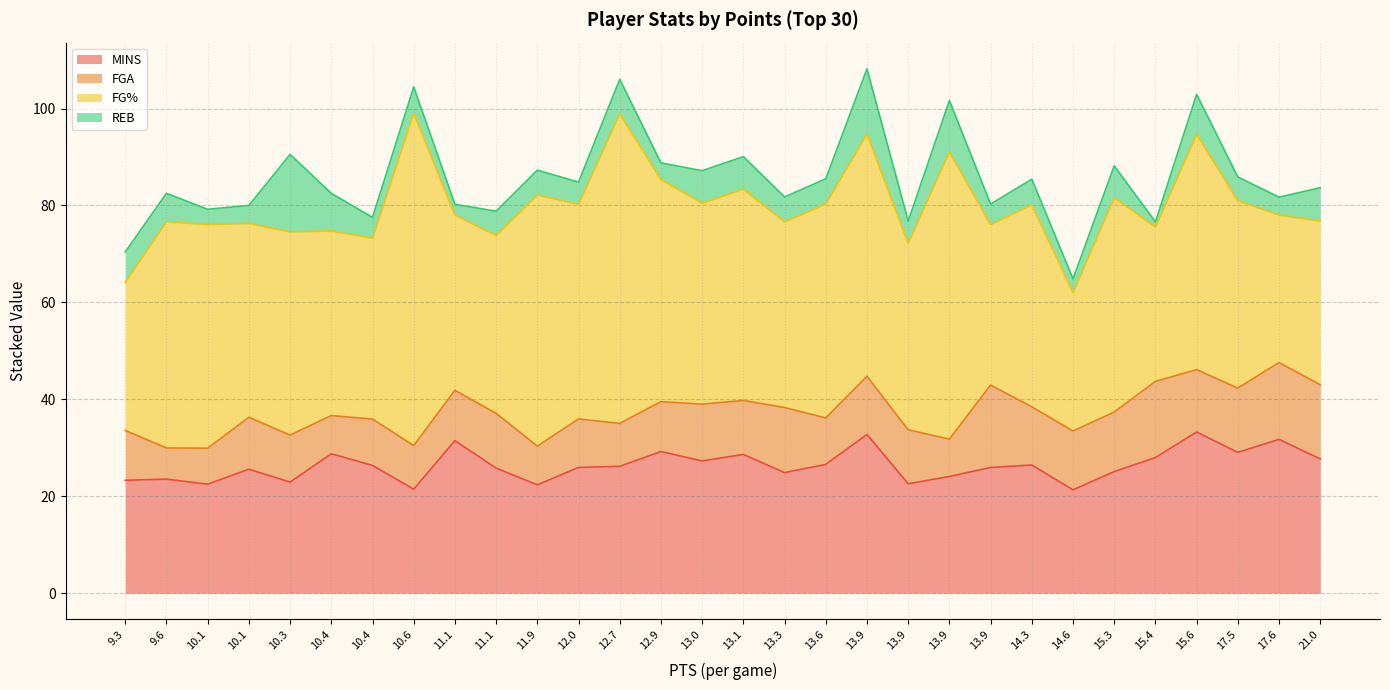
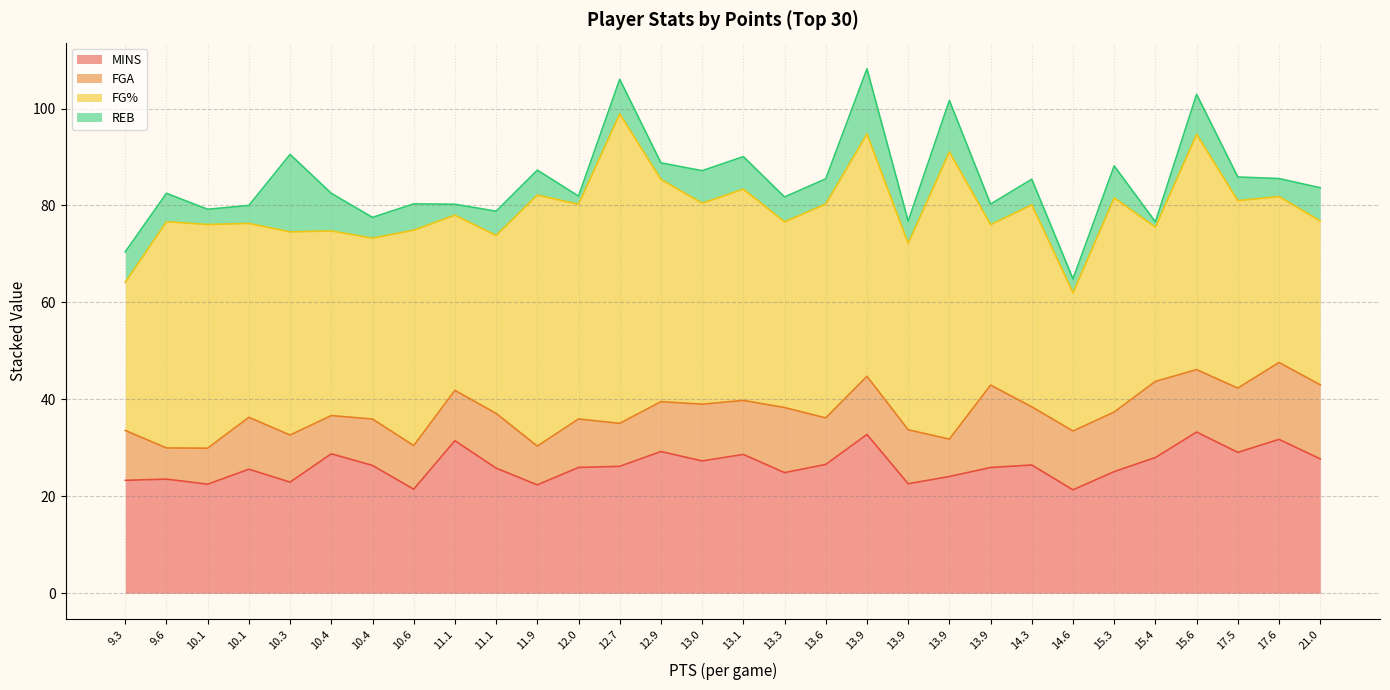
FG%, 10.6: 69 -> 44
REB, 12.0: 5 -> 2
FG%, 17.6: 30 -> 34
